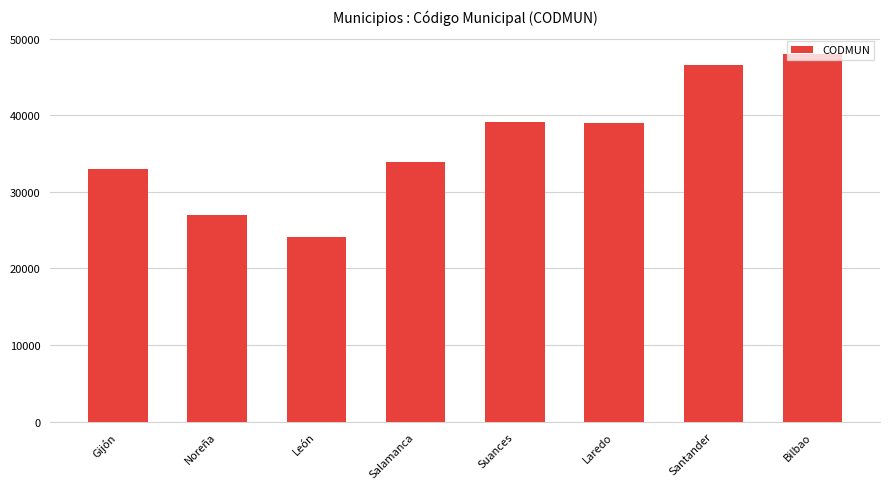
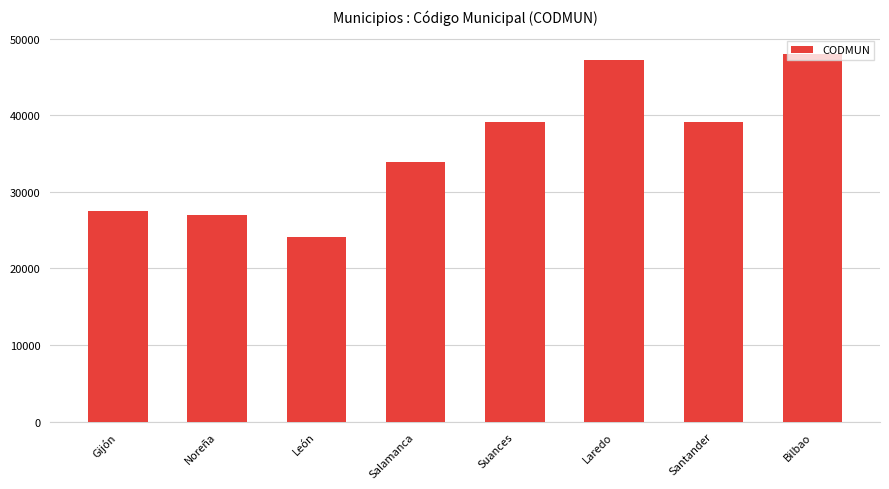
Gijón: 33000 -> 27000
Laredo: 39000 -> 47000
Santander: 47000 -> 39000
